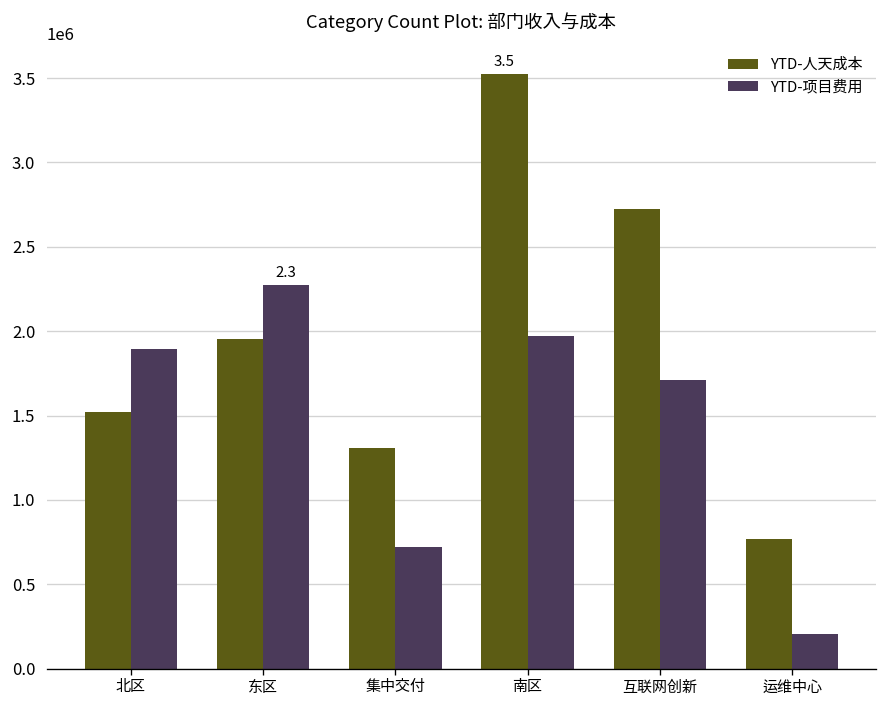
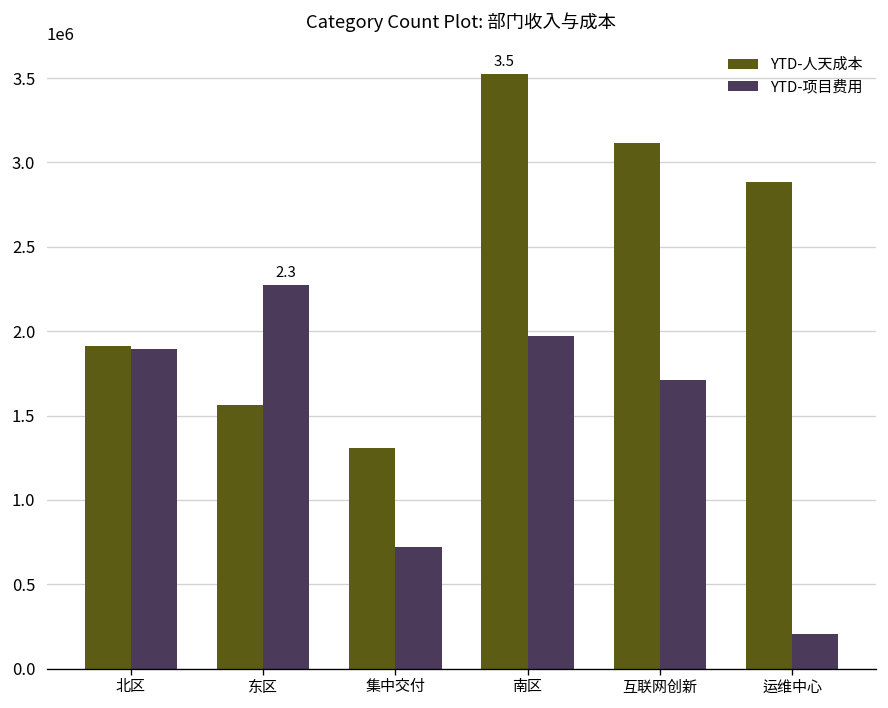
YTD-人天成本, 北区: 1520000 -> 1910000
YTD-人天成本, 东区: 1950000 -> 1560000
YTD-人天成本, 互联网创新: 2730000 -> 3120000
YTD-人天成本, 运维中心: 770000 -> 2880000
